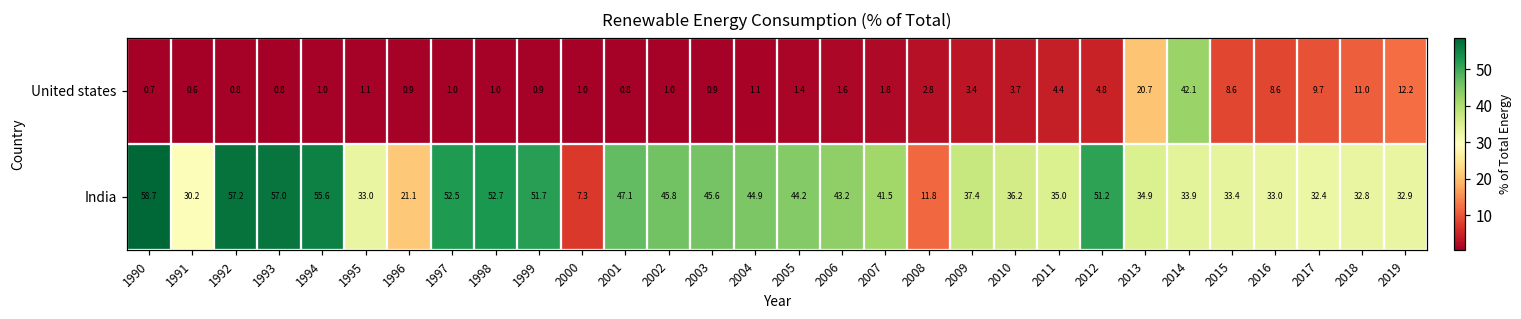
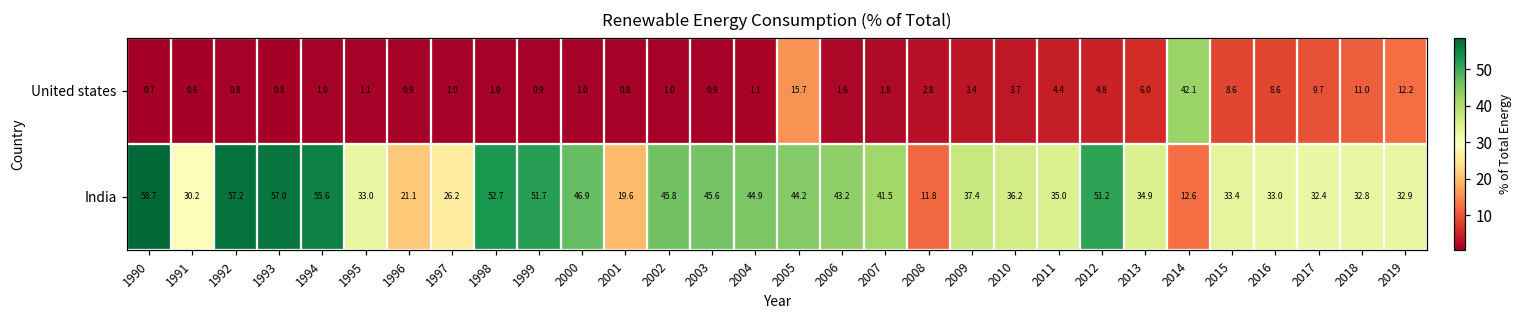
United states, 2005: 1.4 -> 15.7
United states, 2013: 20.7 -> 6.0
India, 1997: 52.5 -> 26.2
India, 2000: 7.3 -> 46.9
India, 2001: 47.1 -> 19.6
India, 2014: 33.9 -> 12.6
